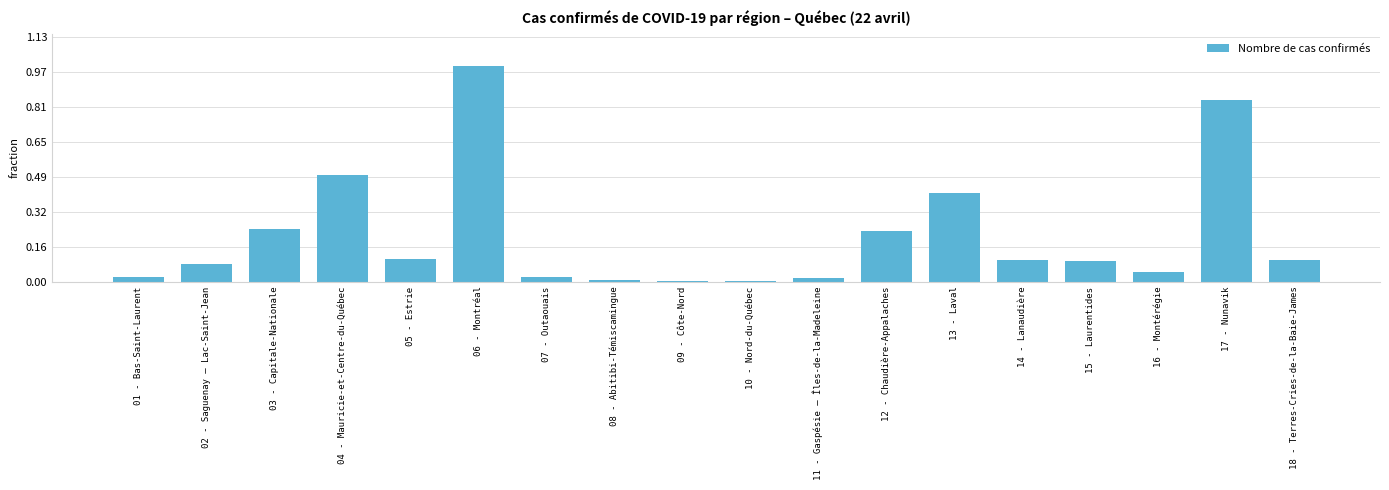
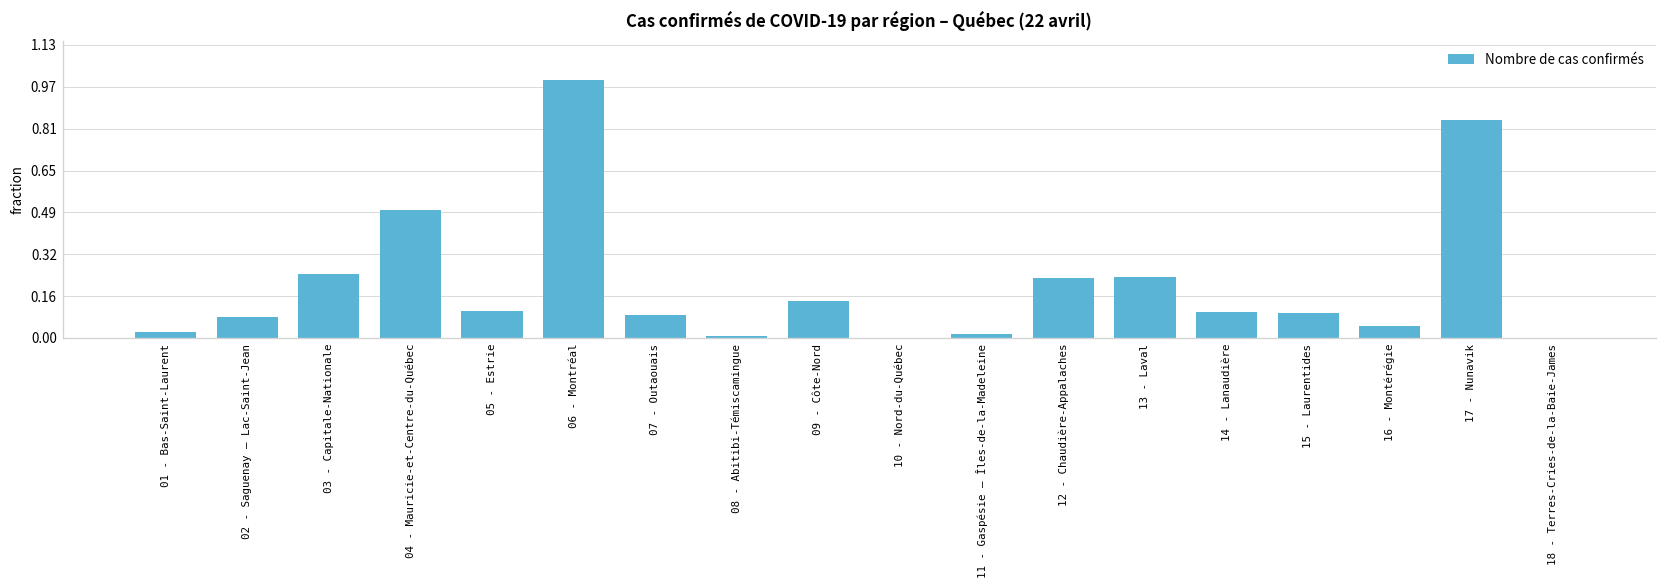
07 - Outaouais: 0.02 -> 0.09
09 - Côte-Nord: 0.00 -> 0.14
13 - Laval: 0.41 -> 0.24
18 - Terres-Cries-de-la-Baie-James: 0.10 -> 0.00
